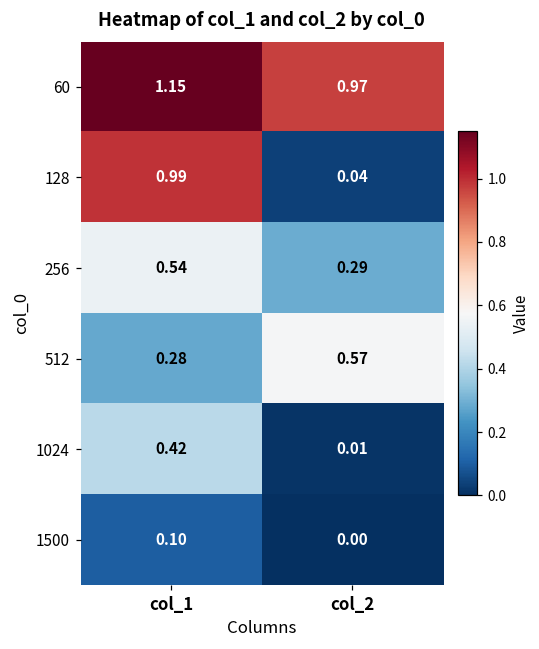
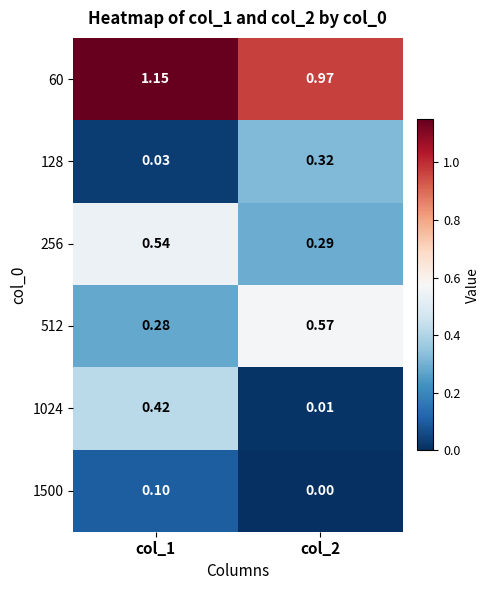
128, col_1: 0.99 -> 0.03
128, col_2: 0.04 -> 0.32
